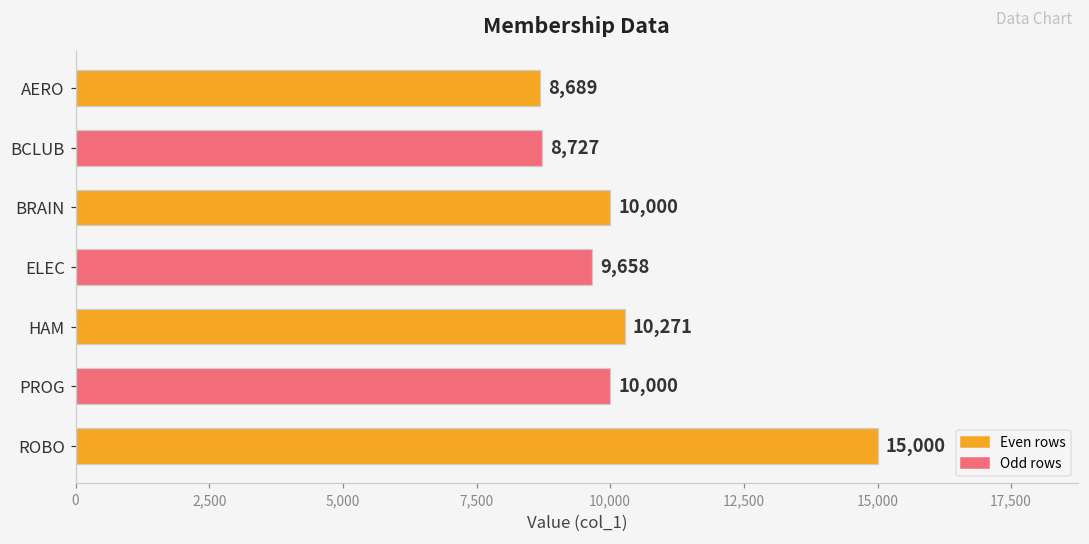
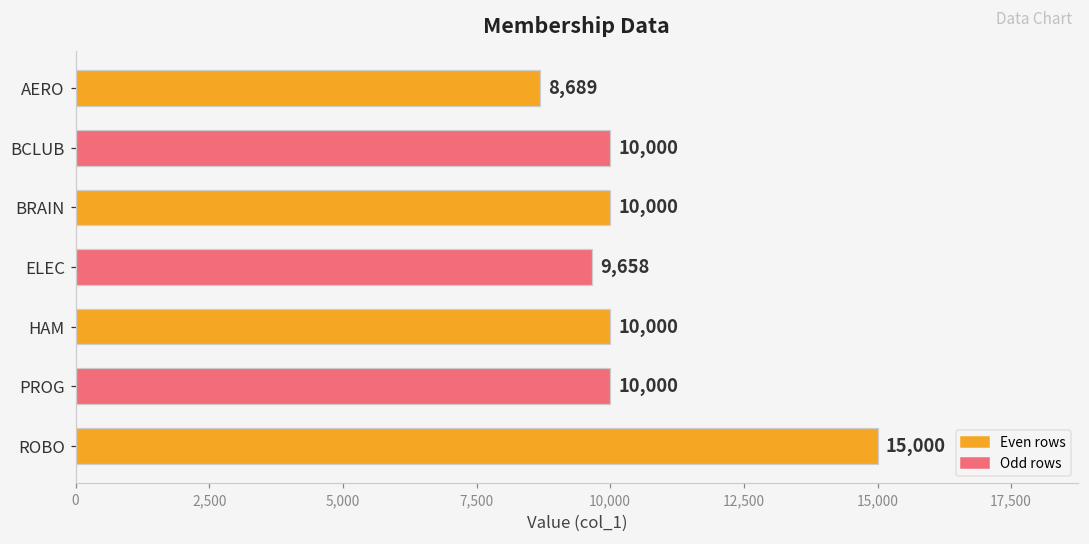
BCLUB: 8,727 -> 10,000
HAM: 10,271 -> 10,000
